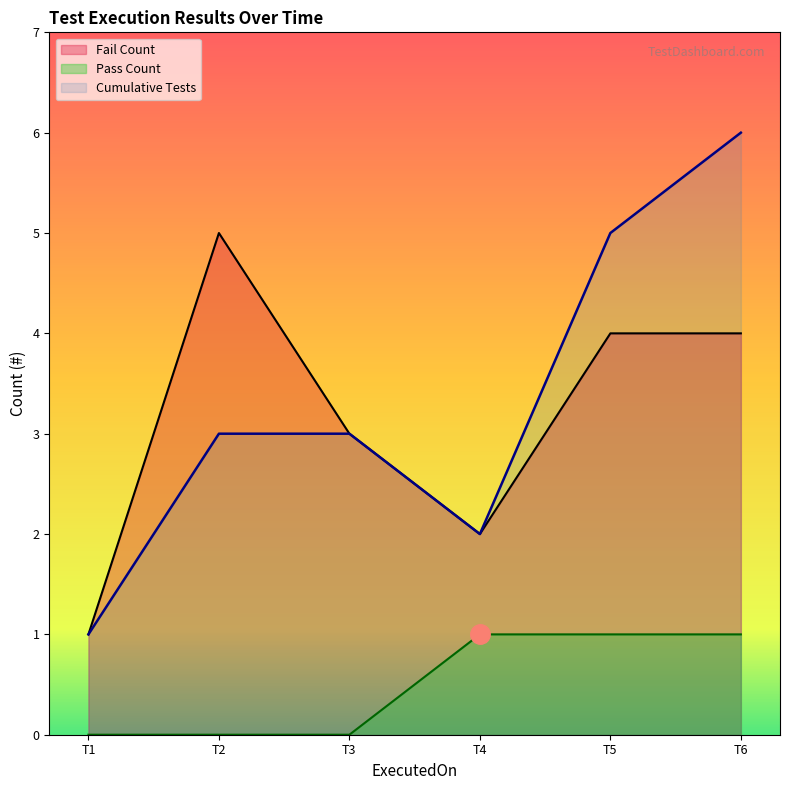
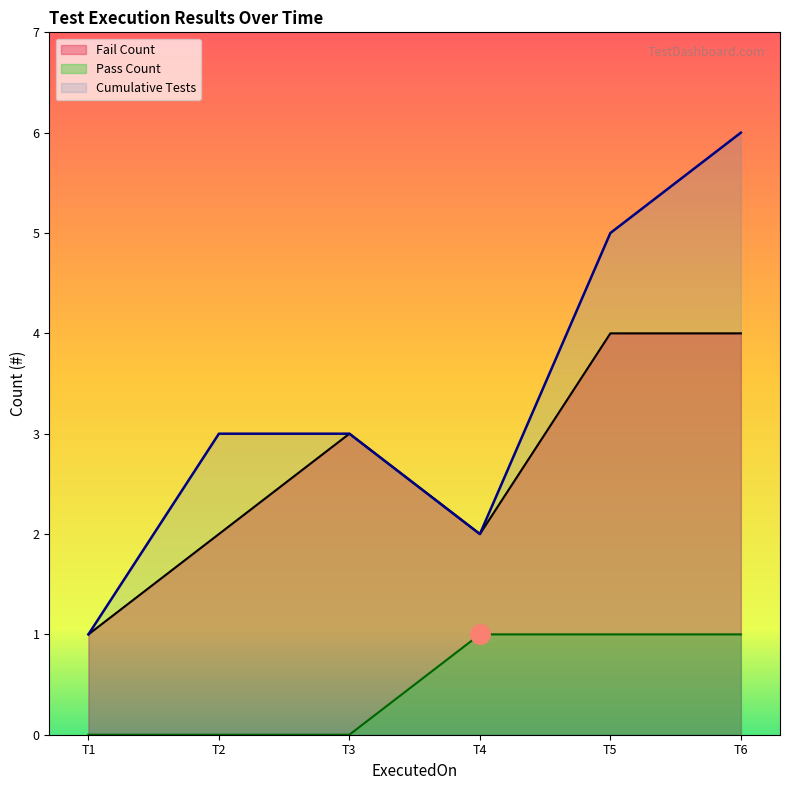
Fail Count, T2: 5 -> 2
